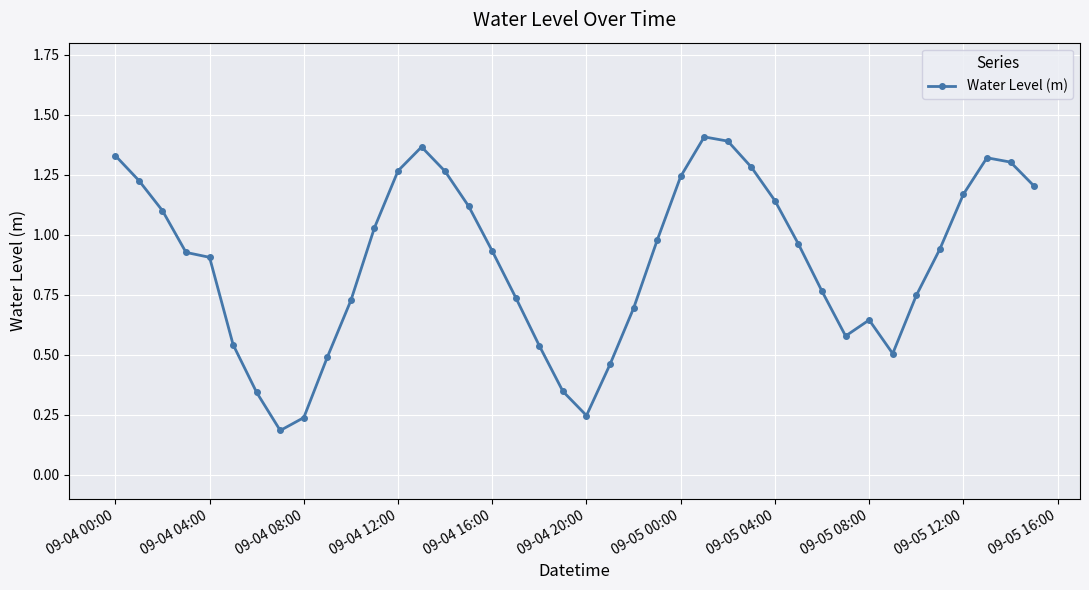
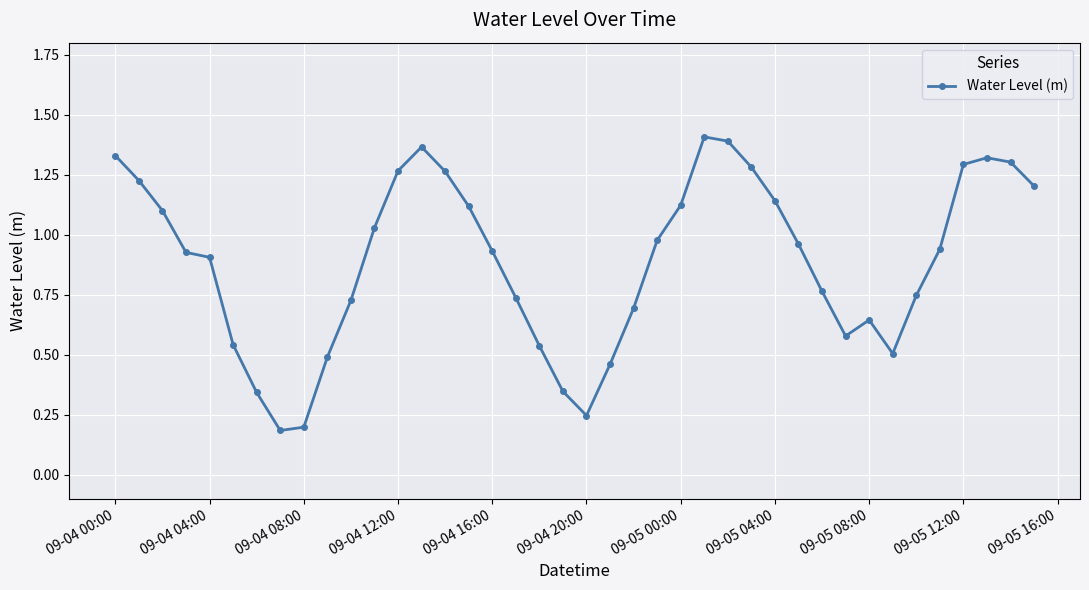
09-04 08:00: 0.24 -> 0.20
09-05 00:00: 1.24 -> 1.12
09-05 12:00: 1.17 -> 1.29
